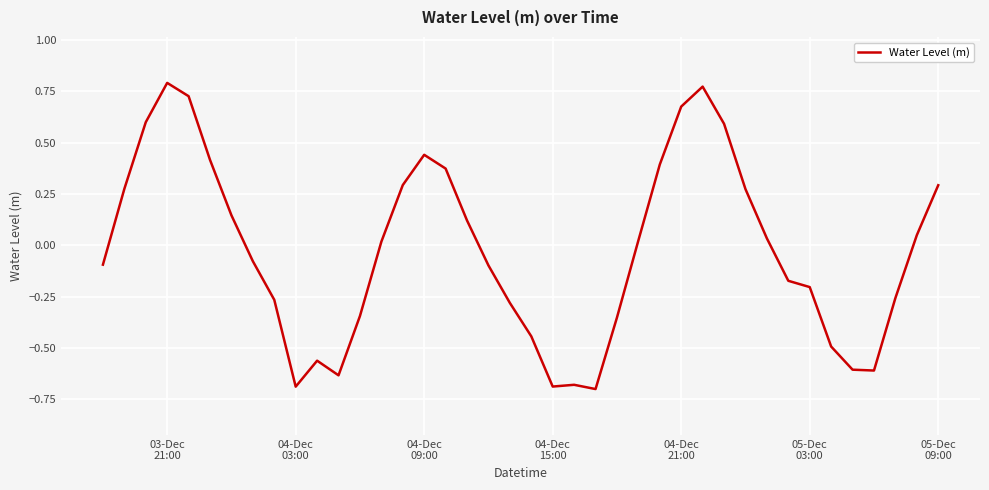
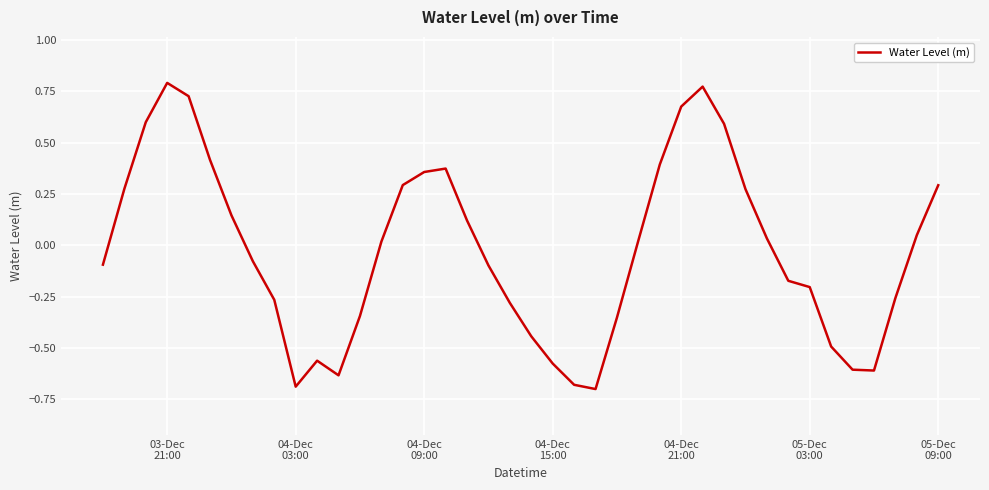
04-Dec 09:00: 0.44 -> 0.36
04-Dec 15:00: -0.69 -> -0.58
